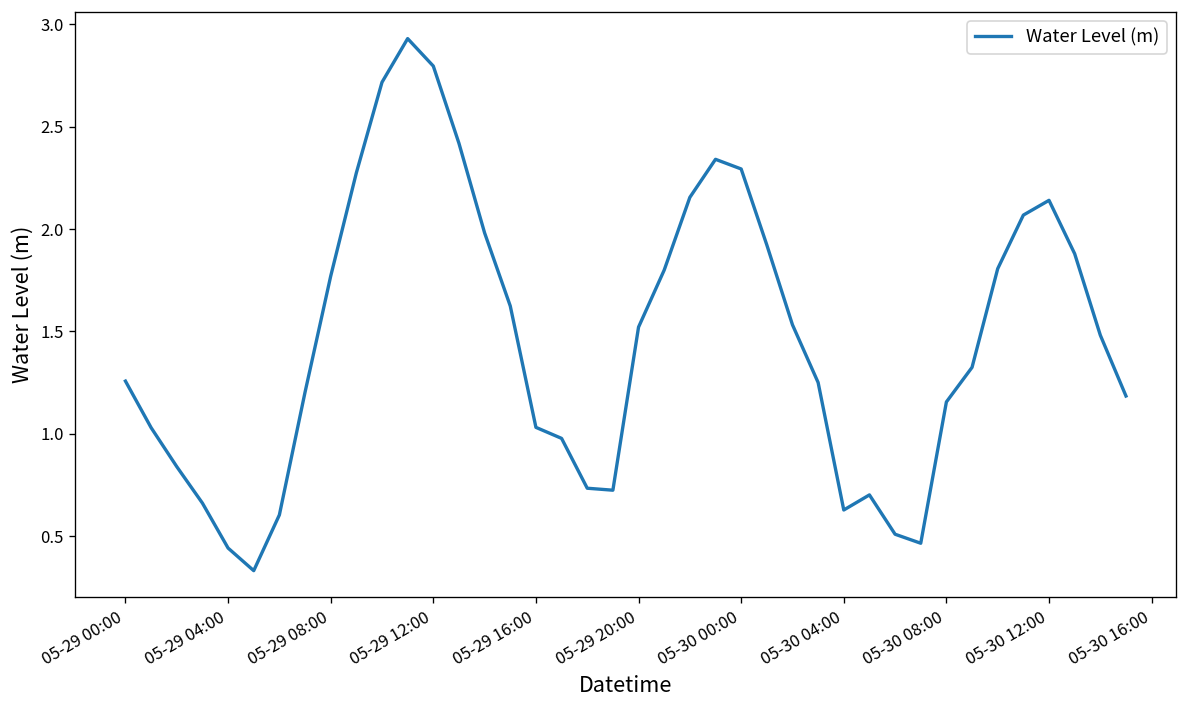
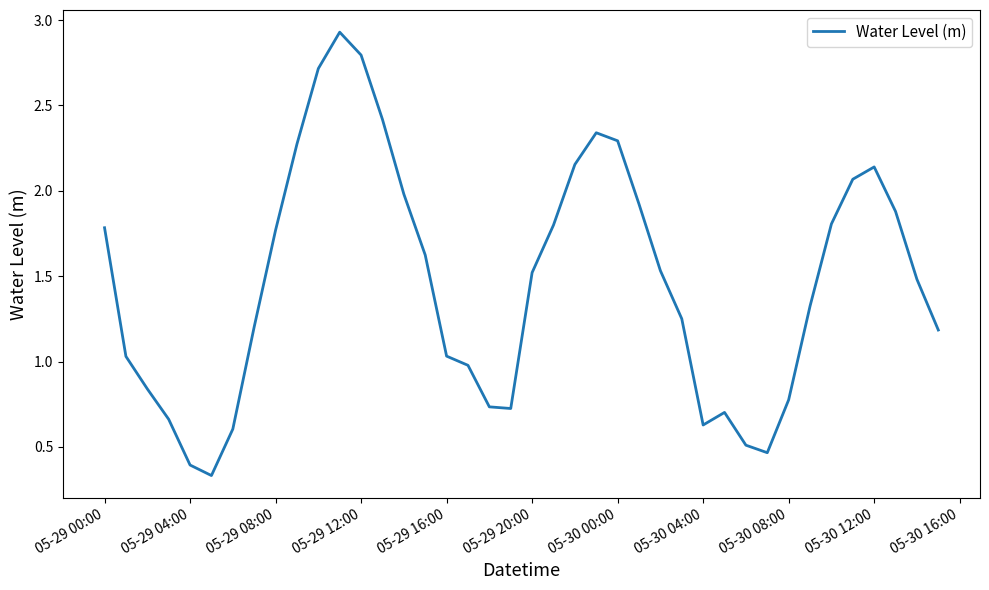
05-29 00:00: 1.26 -> 1.78
05-29 04:00: 0.44 -> 0.39
05-30 08:00: 1.16 -> 0.78
